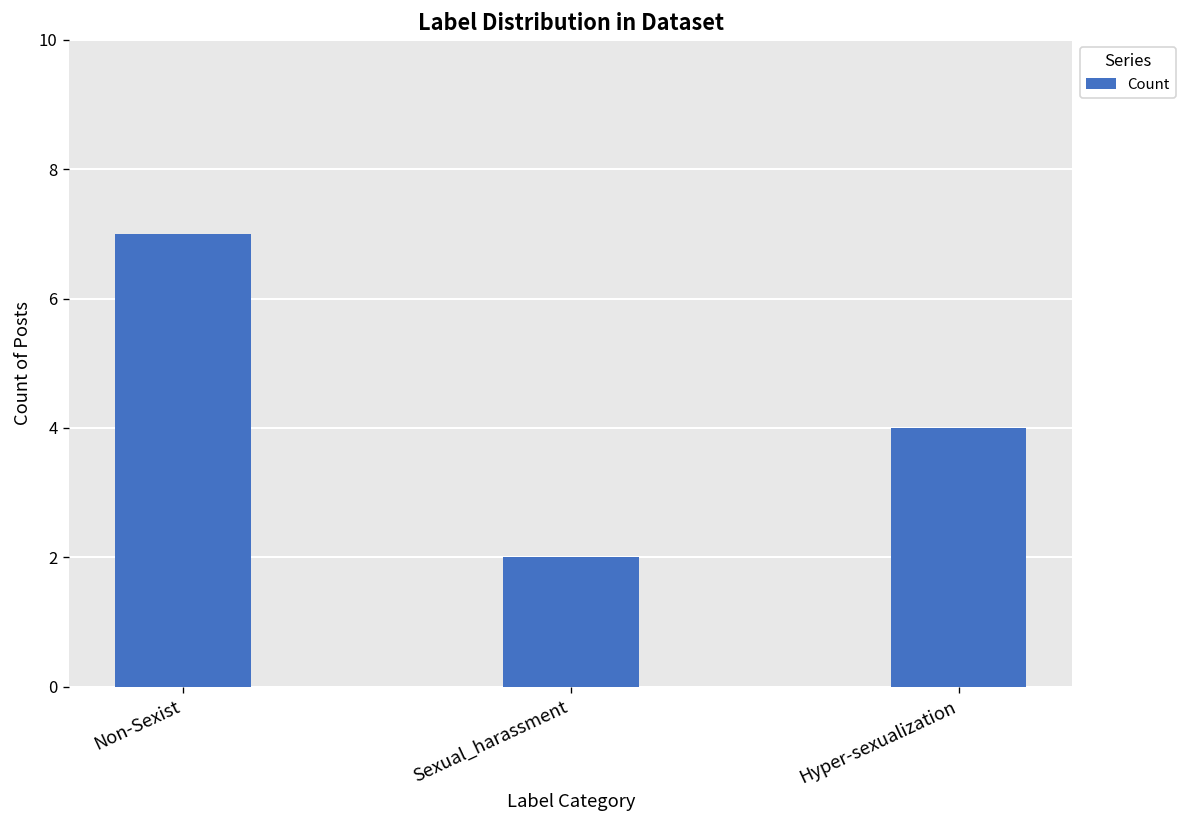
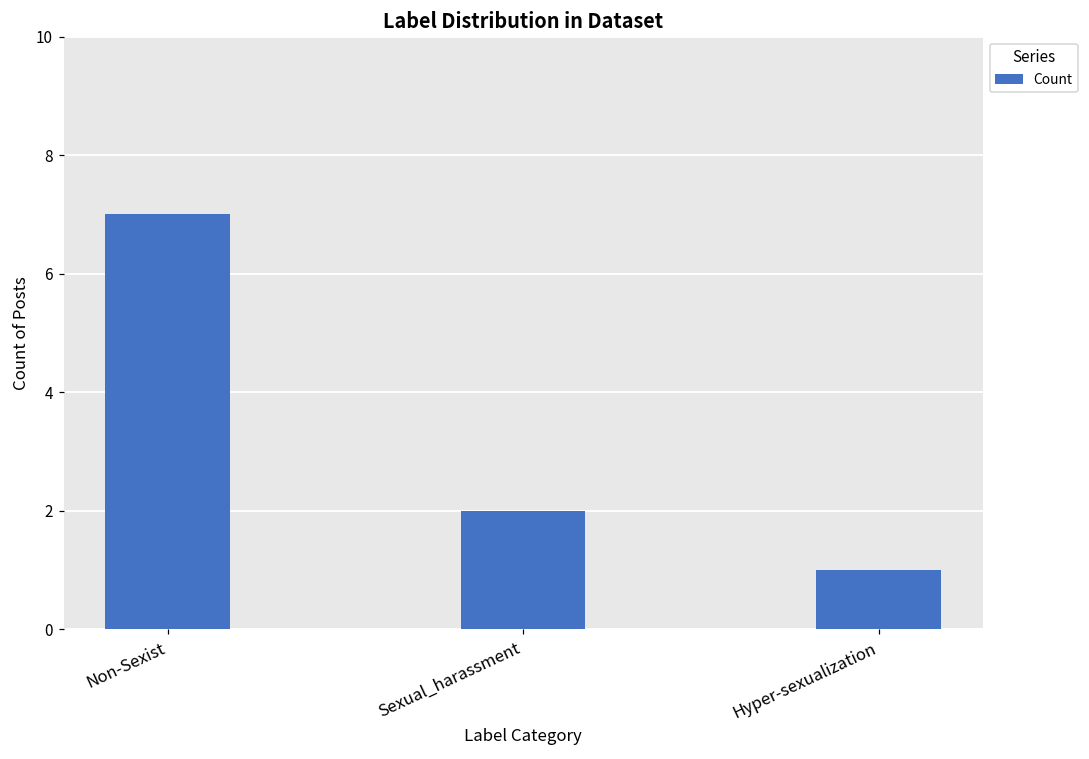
Hyper-sexualization: 4 -> 1
